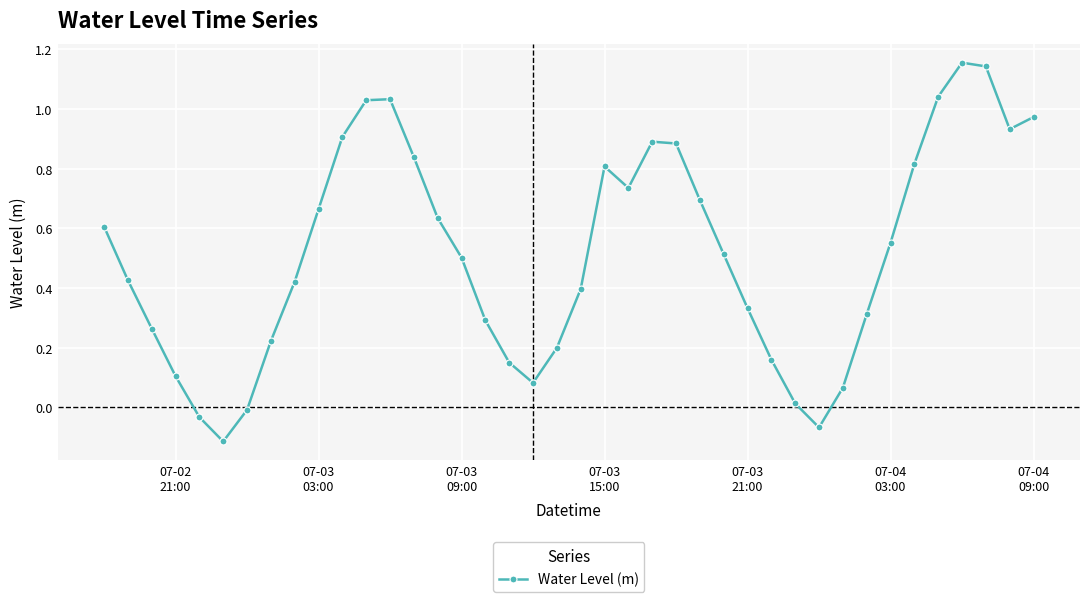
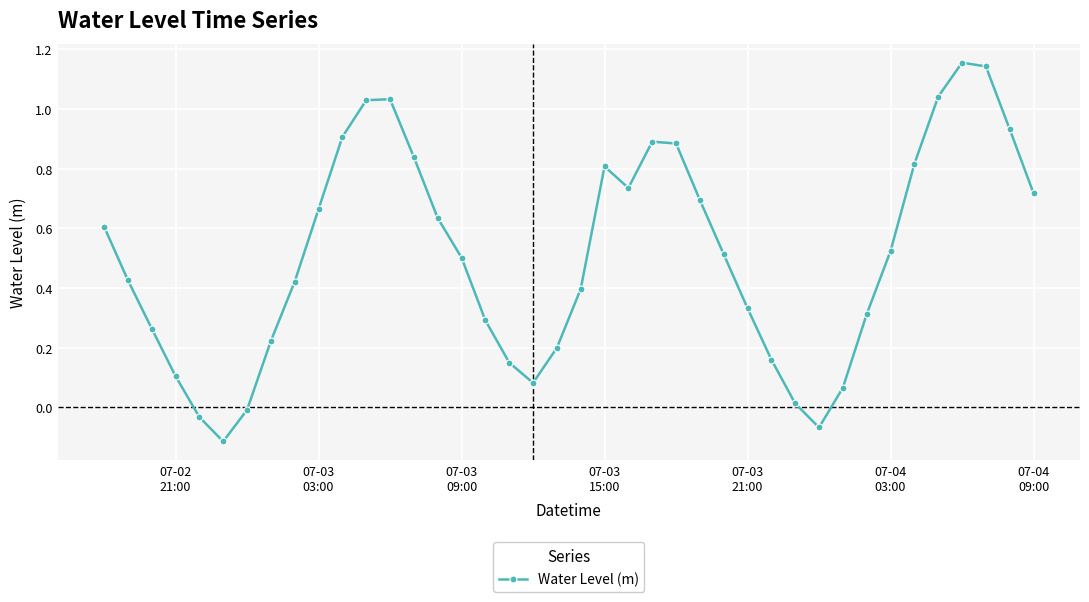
07-04 03:00: 0.55 -> 0.52
07-04 09:00: 0.97 -> 0.72
